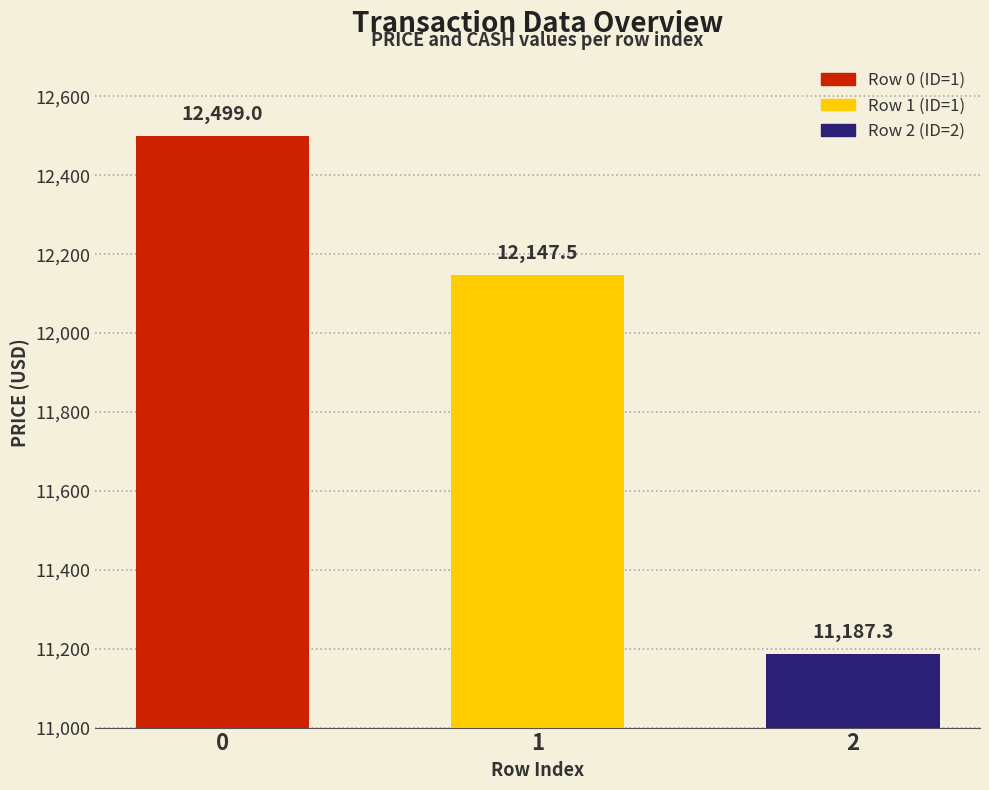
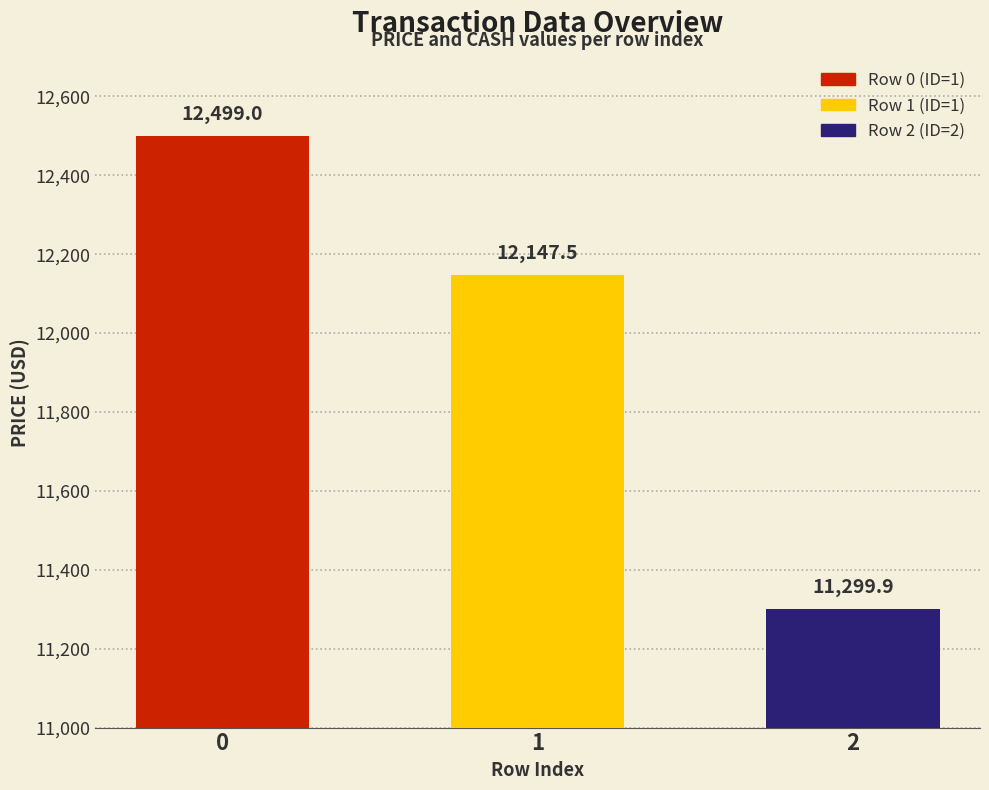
2: 11,187.3 -> 11,299.9
